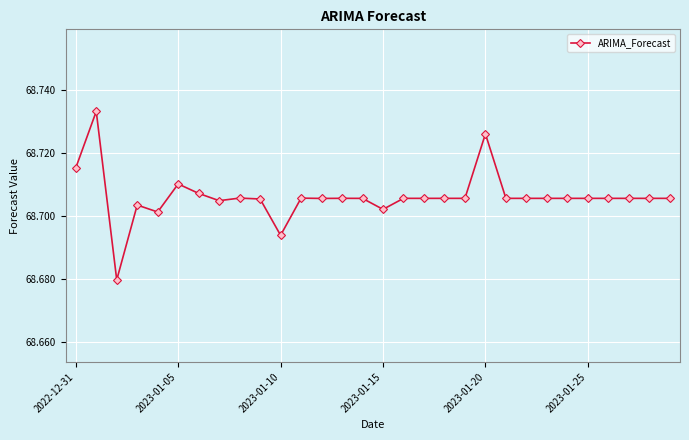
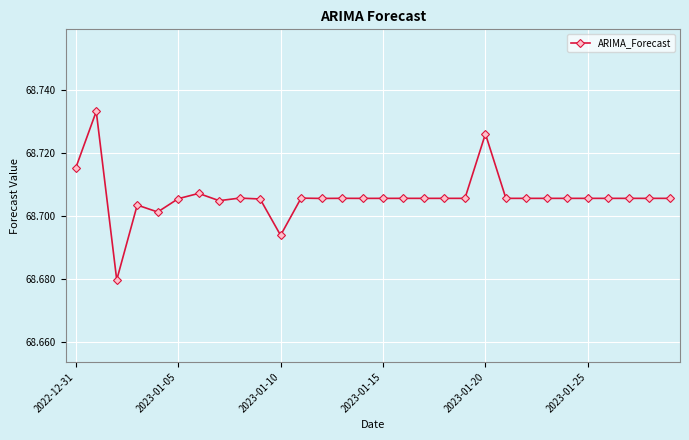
2023-01-05: 68.710 -> 68.705
2023-01-15: 68.702 -> 68.706
